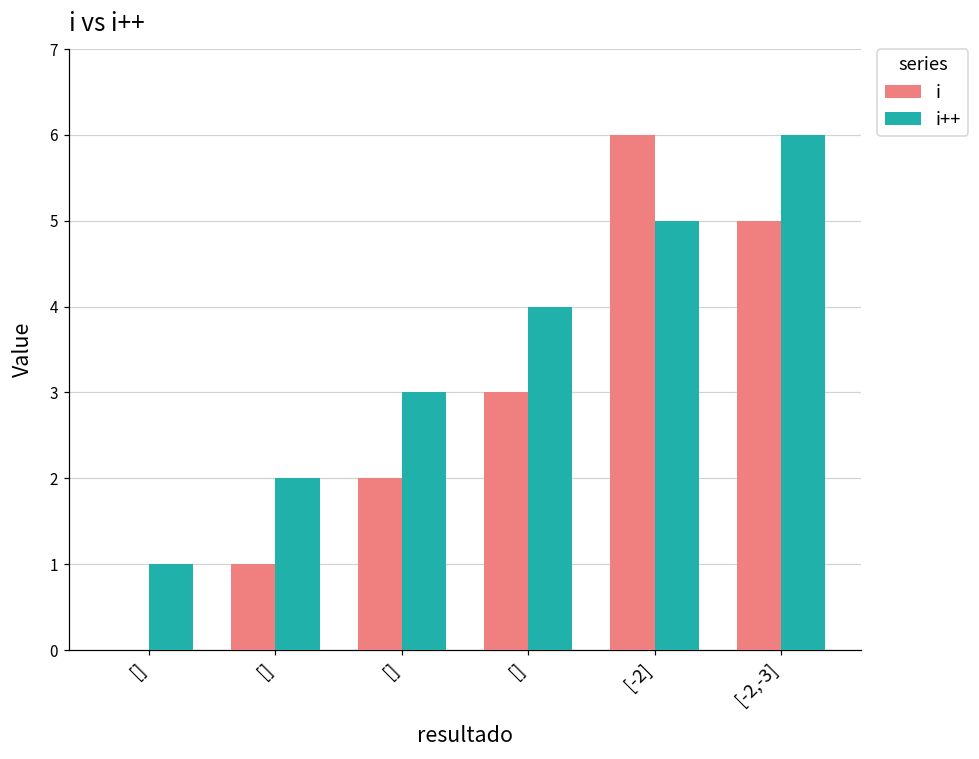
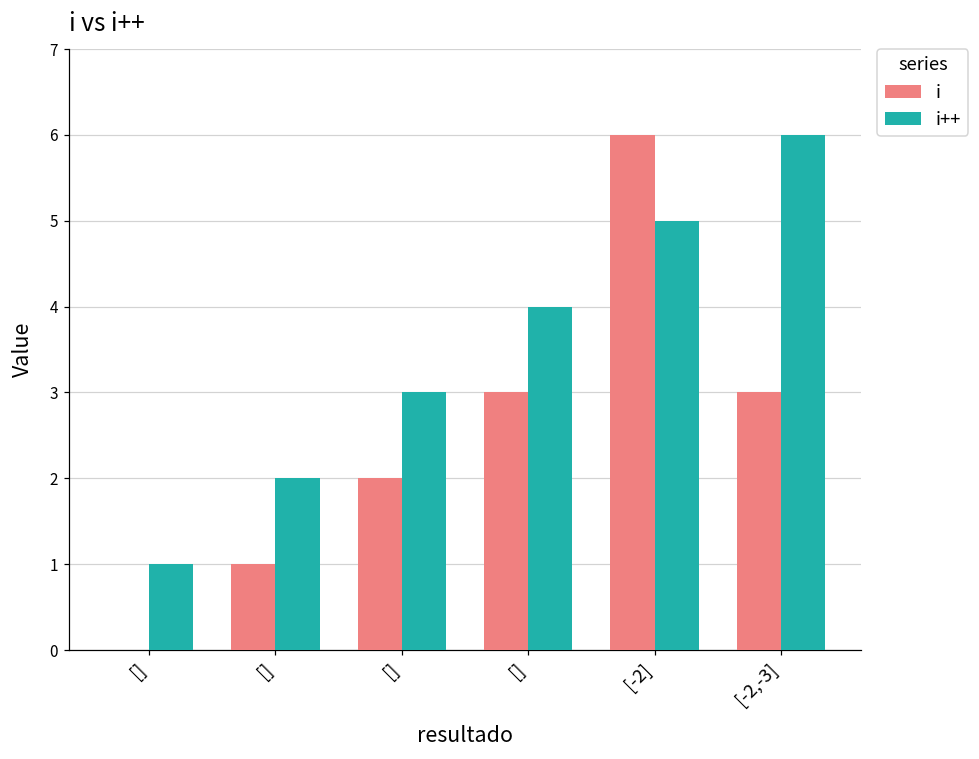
i, [-2,-3]: 5 -> 3
